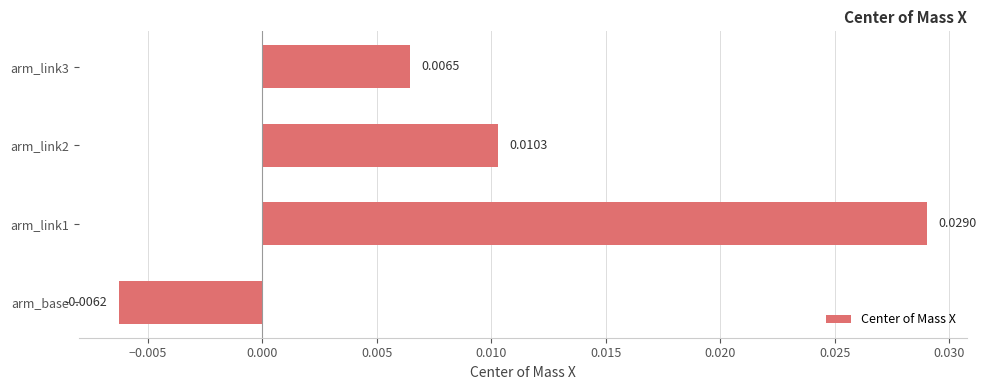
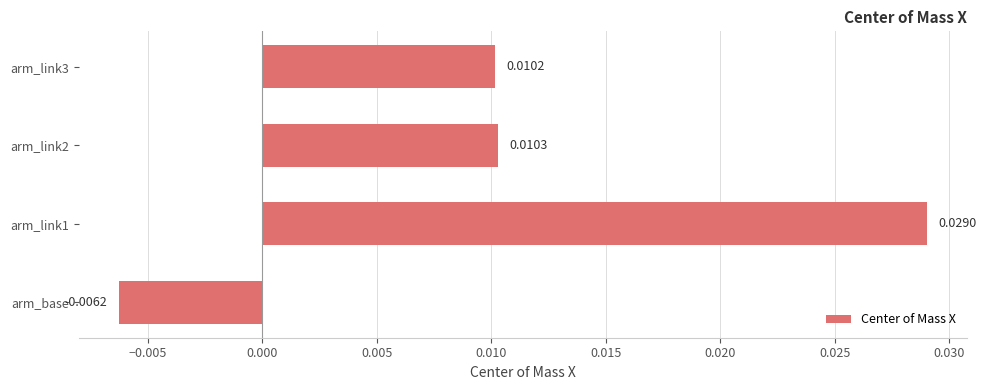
arm_link3: 0.0065 -> 0.0102
